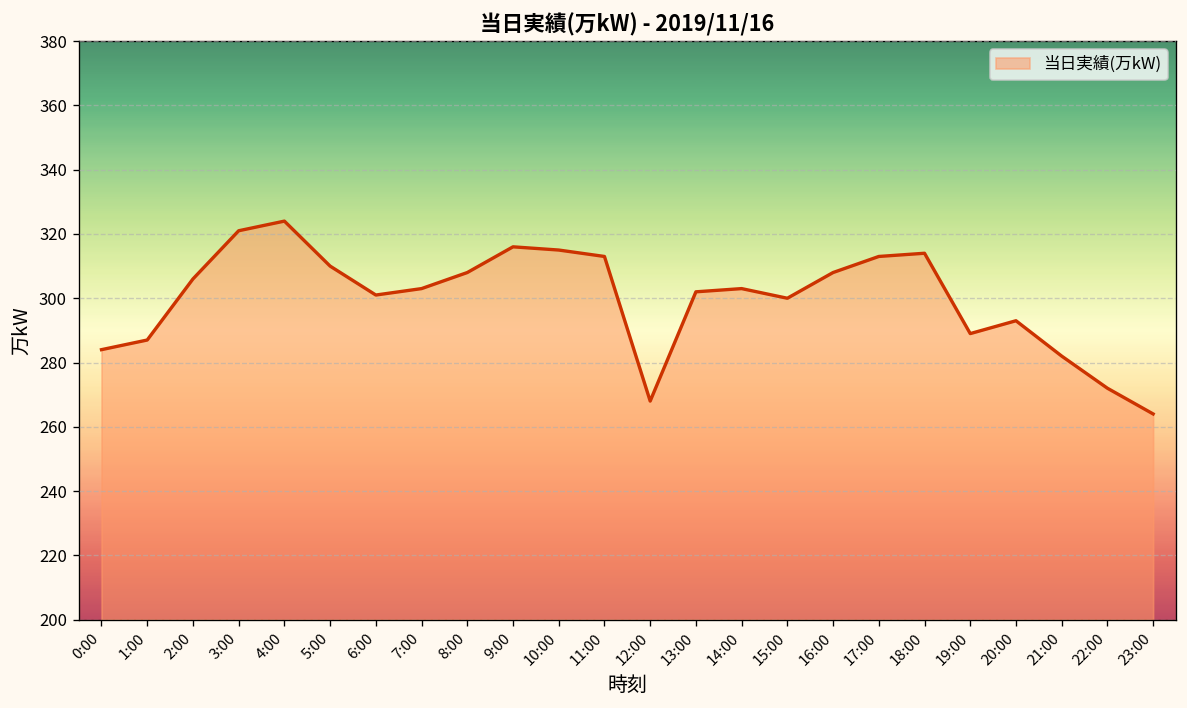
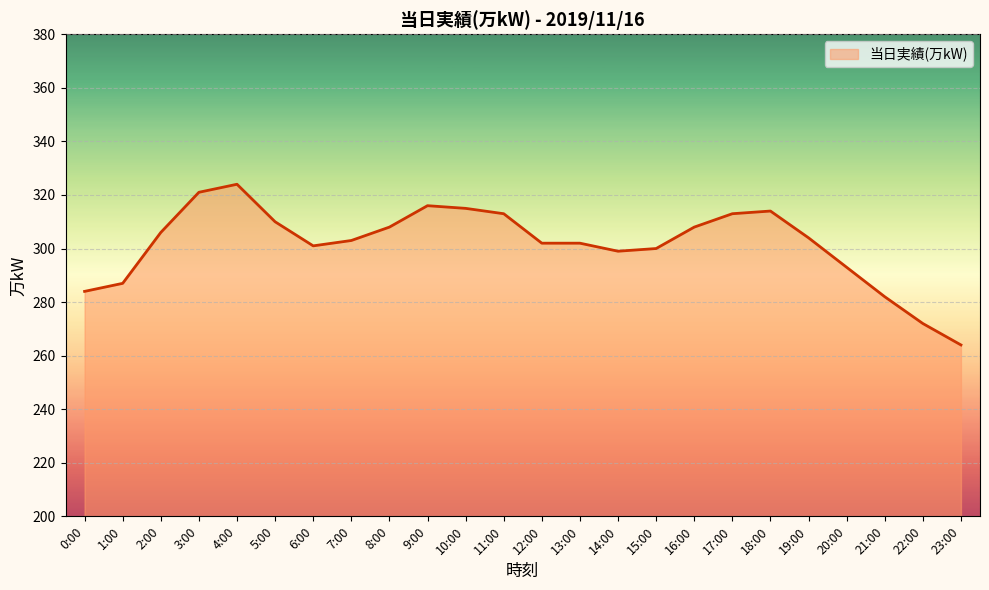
12:00: 268 -> 302
14:00: 303 -> 299
19:00: 289 -> 304
